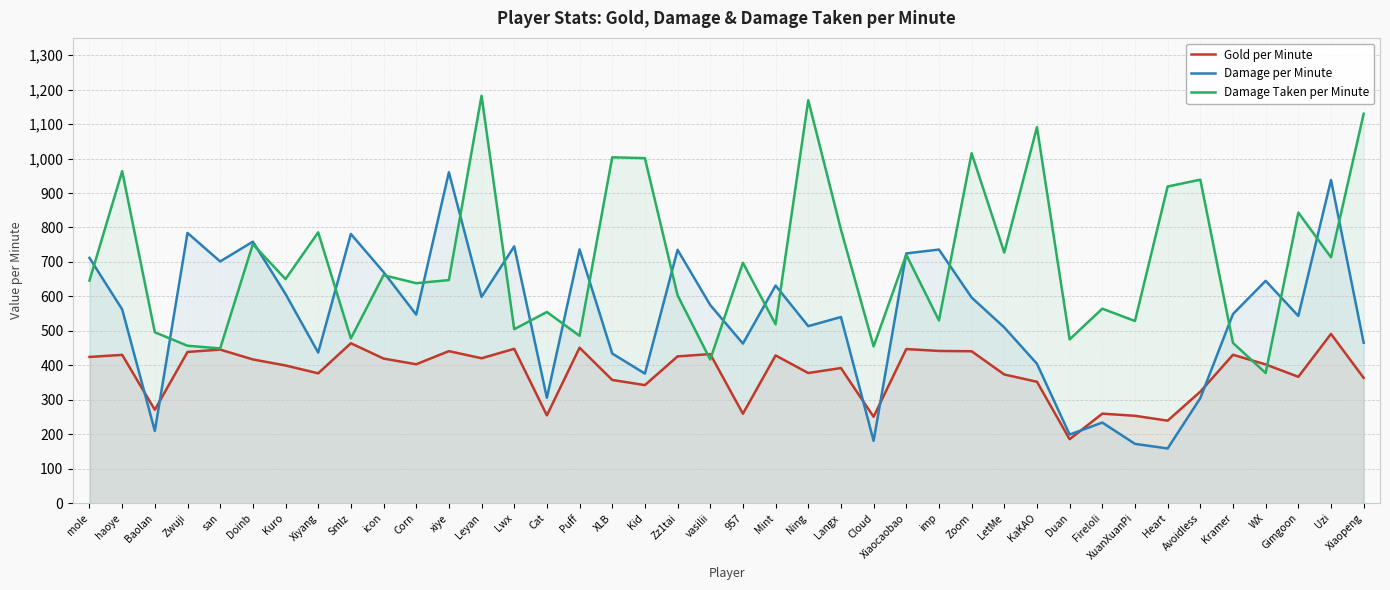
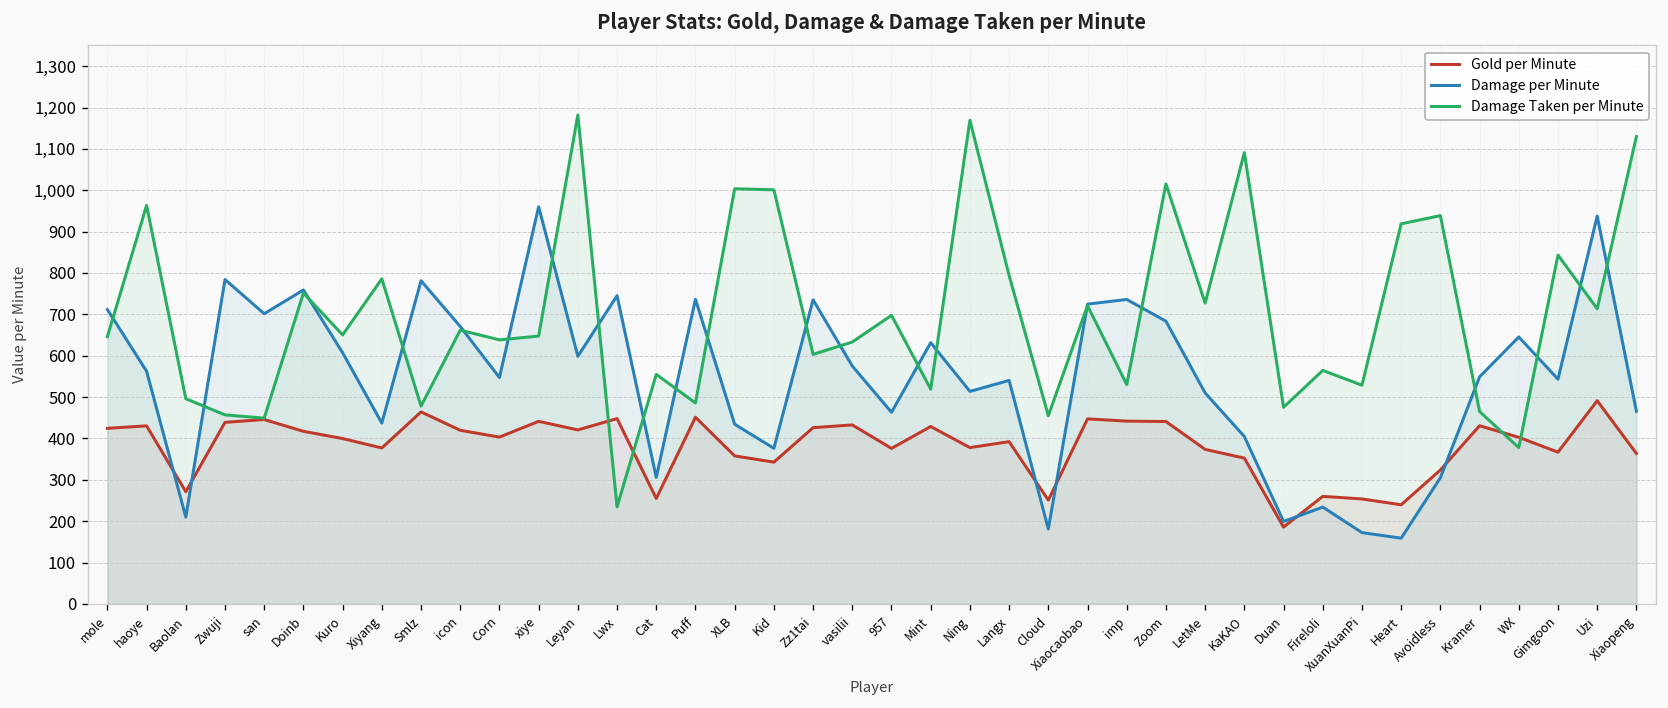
Damage Taken per Minute, Lwx: 500 -> 230
Damage Taken per Minute, vasilii: 420 -> 630
Gold per Minute, 957: 260 -> 380
Damage per Minute, Zoom: 600 -> 680
